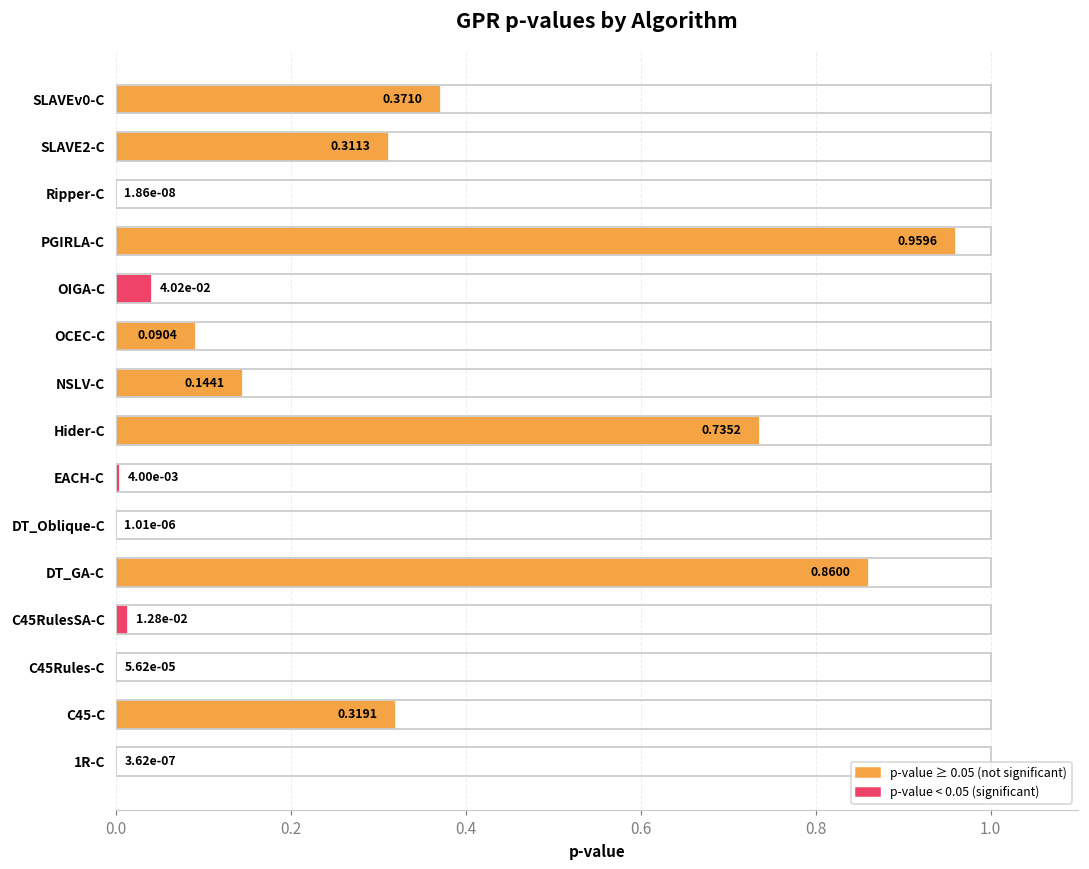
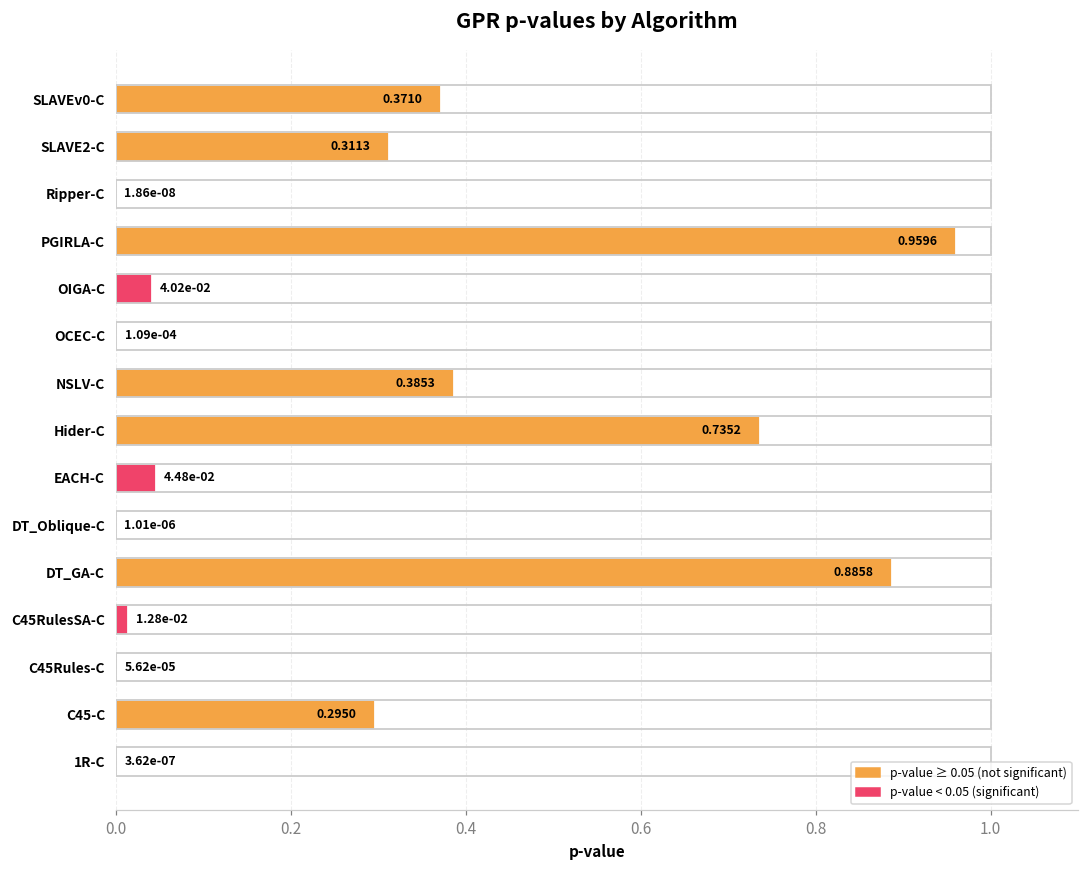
OCEC-C: 0.0904 -> 1.09e-04
NSLV-C: 0.1441 -> 0.3853
EACH-C: 4.00e-03 -> 4.48e-02
DT_GA-C: 0.8600 -> 0.8858
C45-C: 0.3191 -> 0.2950
